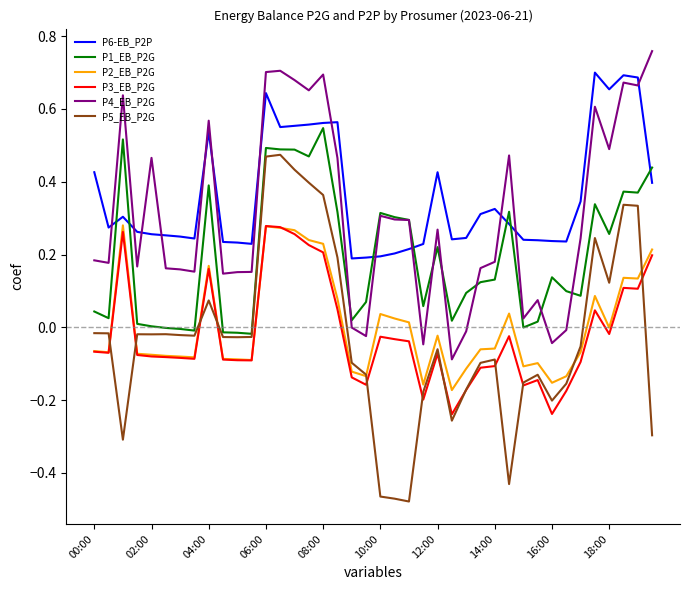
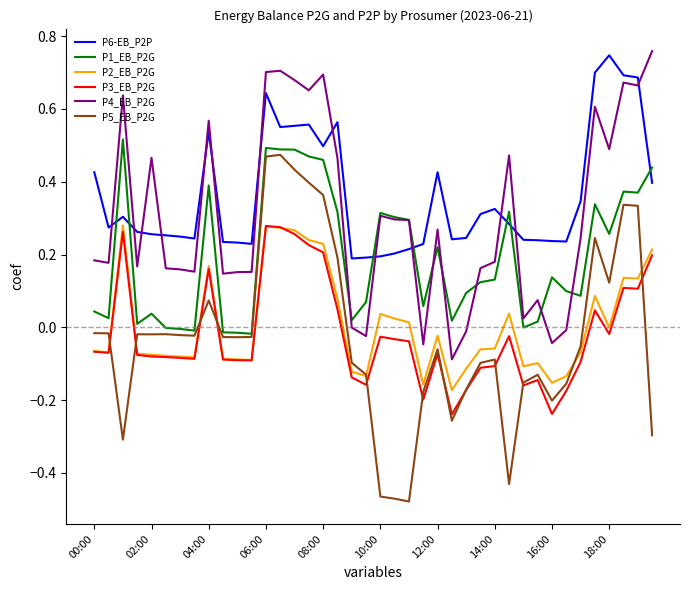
P1_EB_P2G, 02:00: 0.00 -> 0.04
P6-EB_P2P, 08:00: 0.56 -> 0.50
P1_EB_P2G, 08:00: 0.55 -> 0.46
P6-EB_P2P, 18:00: 0.65 -> 0.75
